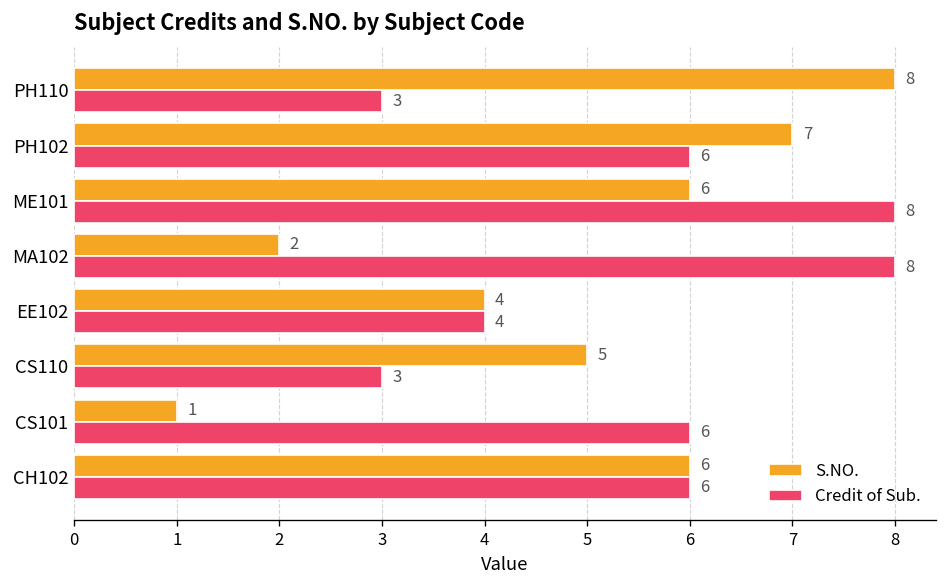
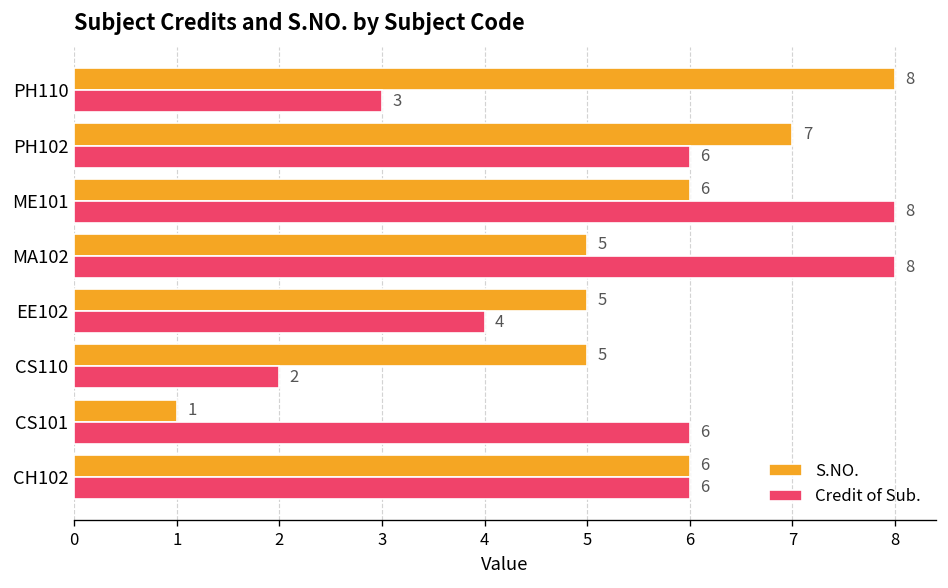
S.NO., MA102: 2 -> 5
S.NO., EE102: 4 -> 5
Credit of Sub., CS110: 3 -> 2
